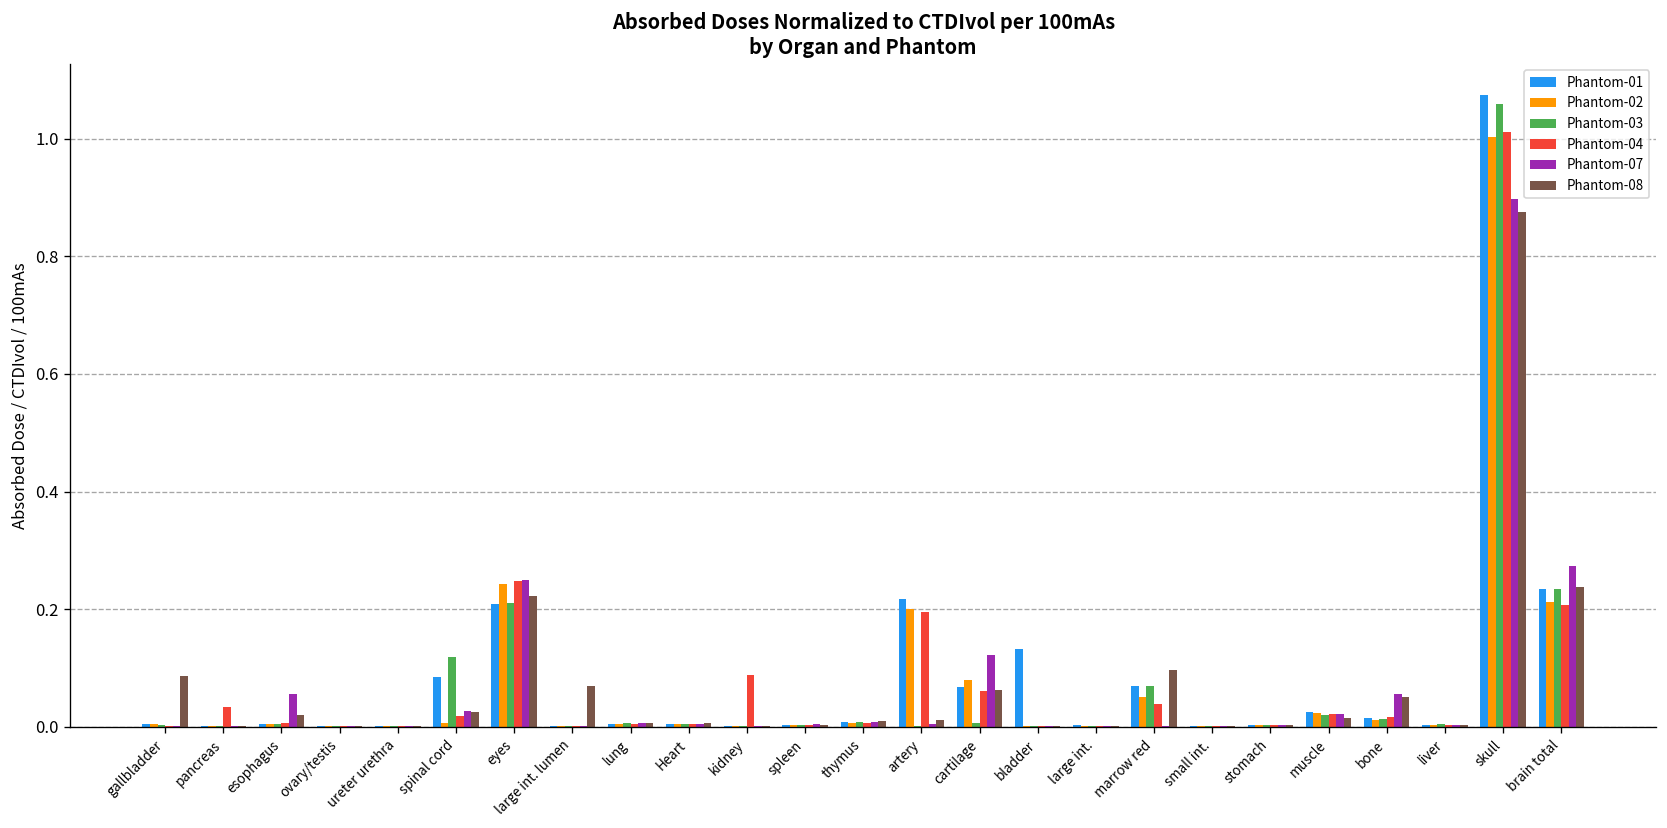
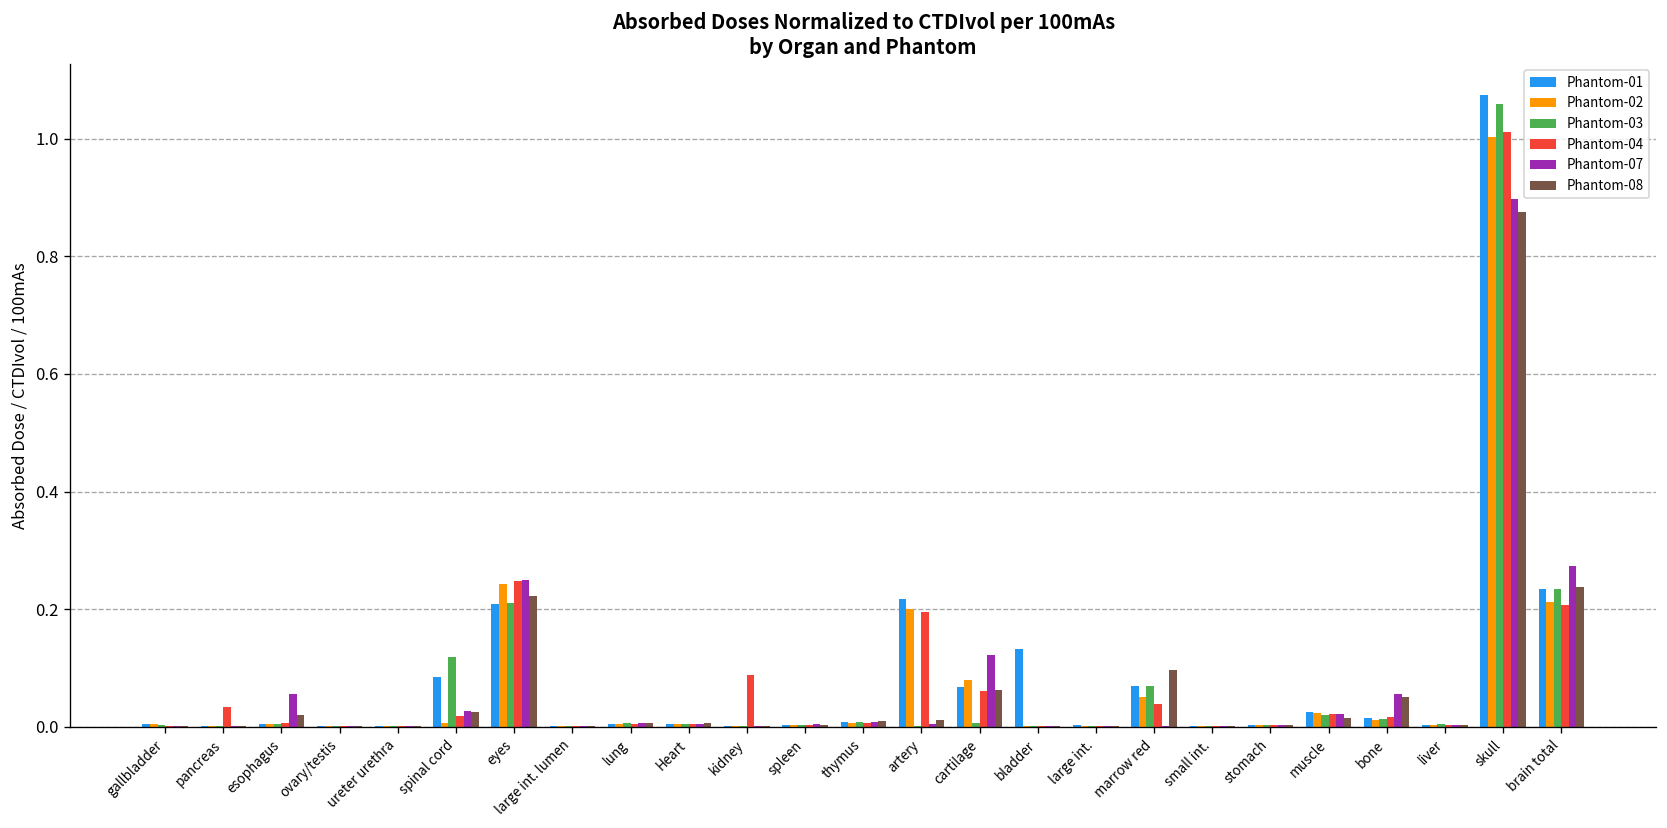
Phantom-08, gallbladder: 0.09 -> 0.00
Phantom-08, large int. lumen: 0.07 -> 0.00
